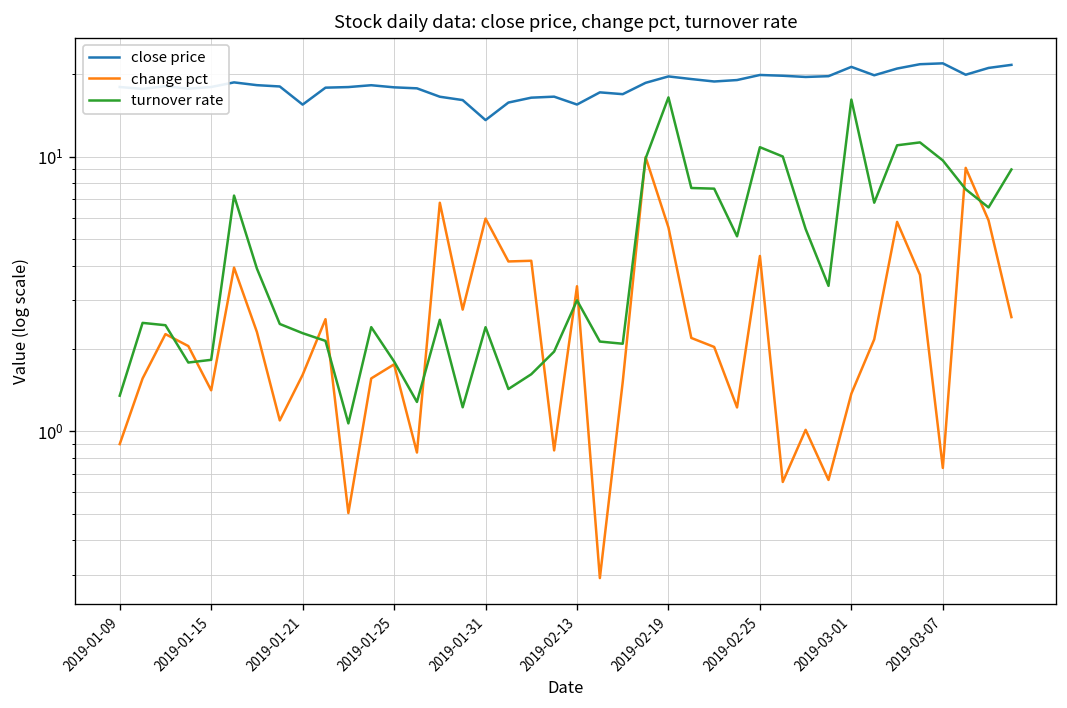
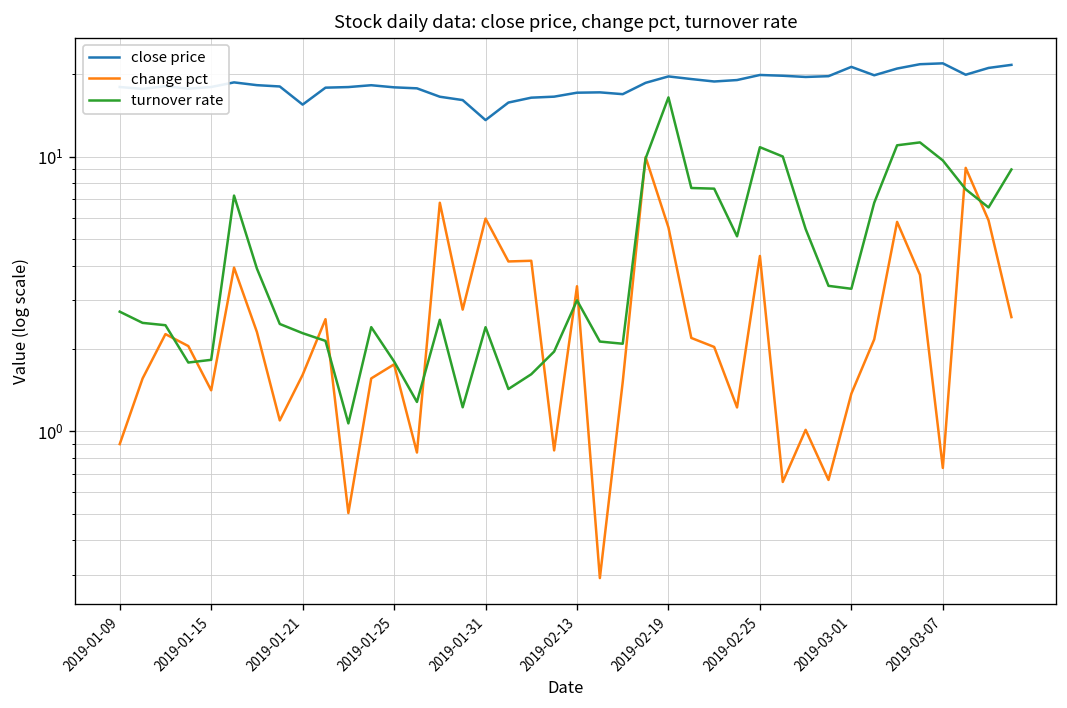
turnover rate, 2019-01-09: 1.3 -> 2.7
close price, 2019-02-13: 16 -> 17
turnover rate, 2019-03-01: 16 -> 3.3
